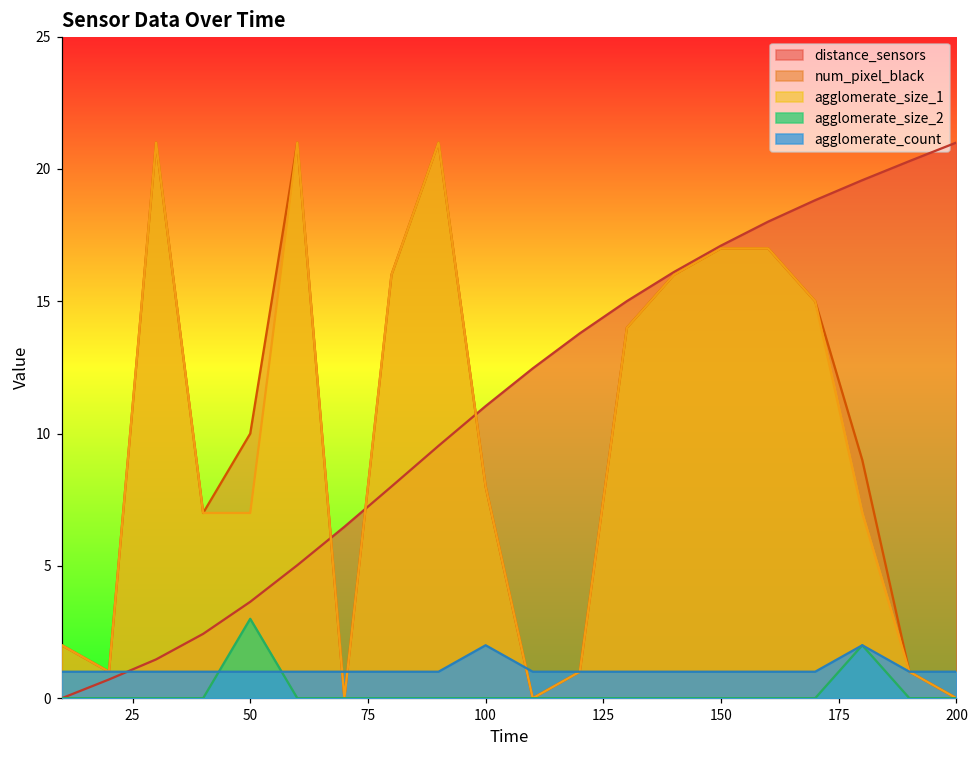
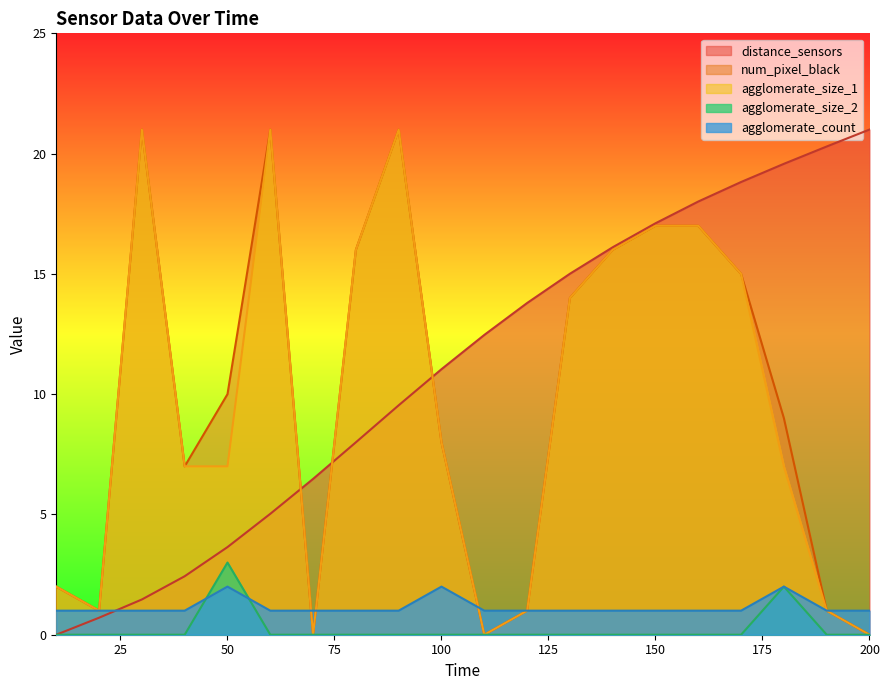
agglomerate_count, 50: 1 -> 2
